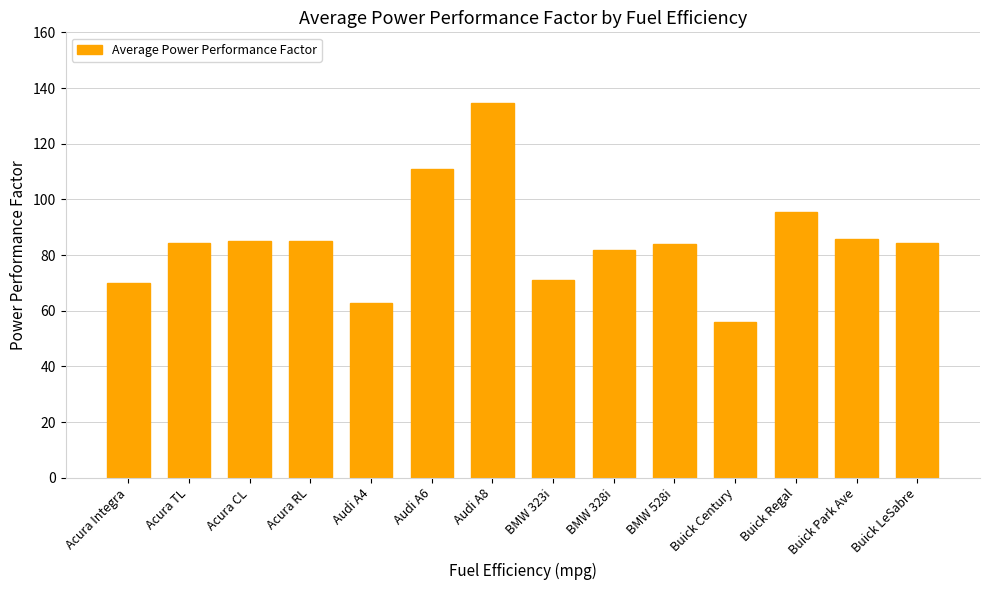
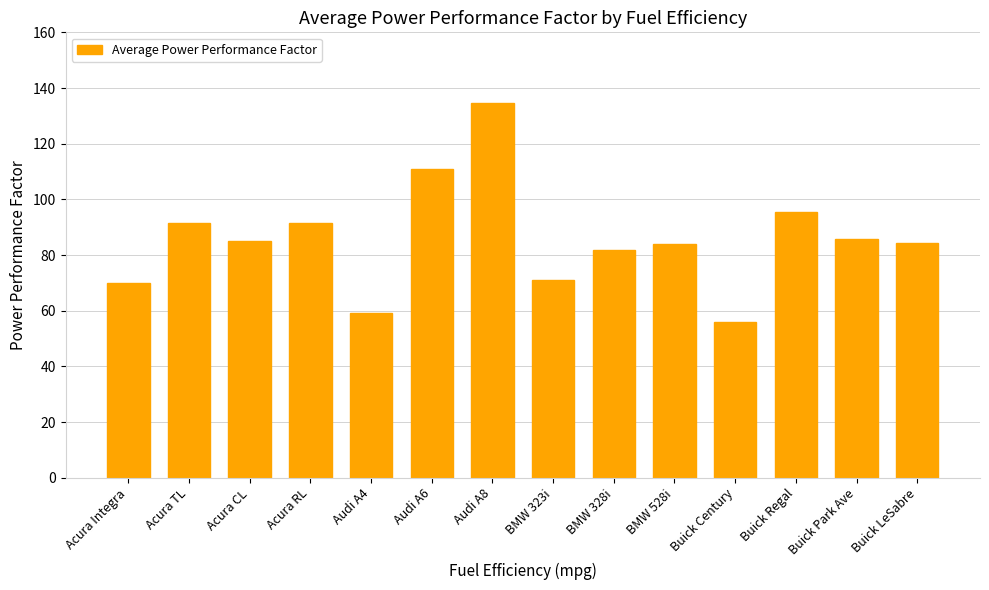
Acura TL: 84 -> 91
Acura RL: 85 -> 91
Audi A4: 63 -> 59
